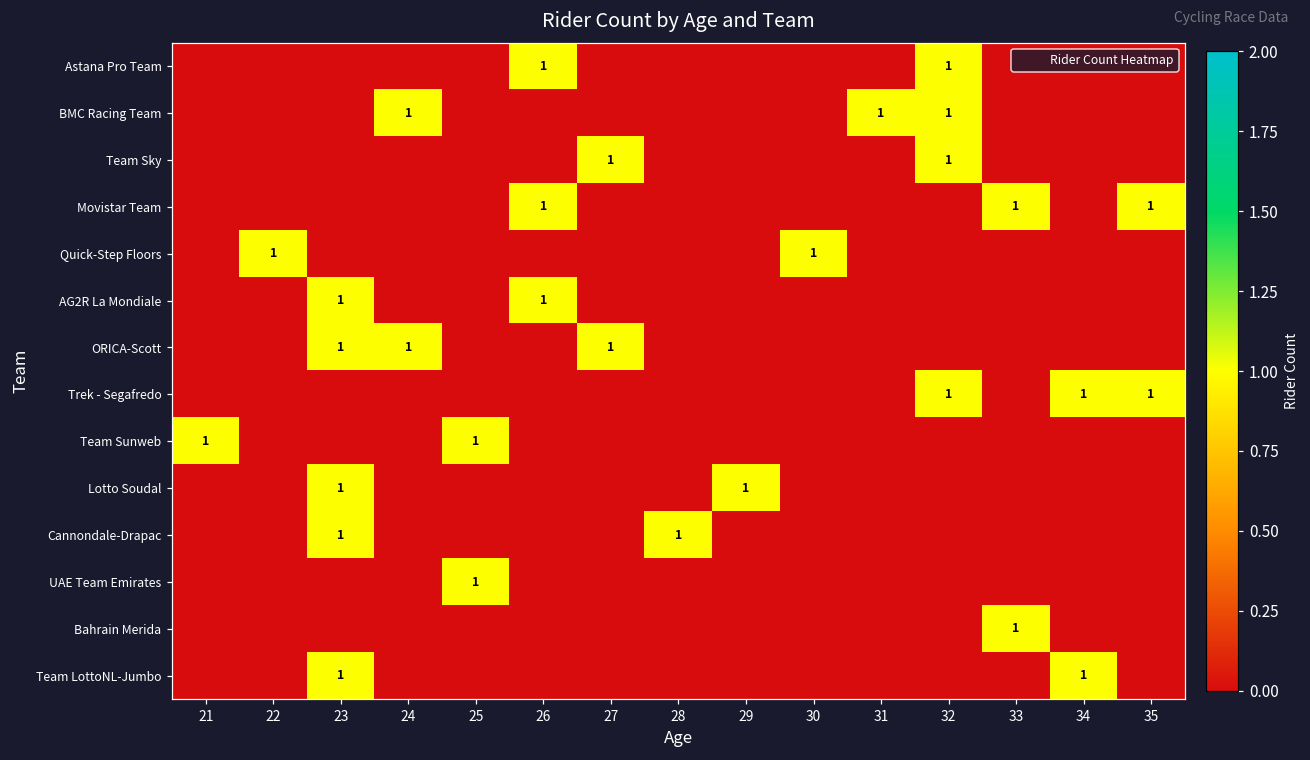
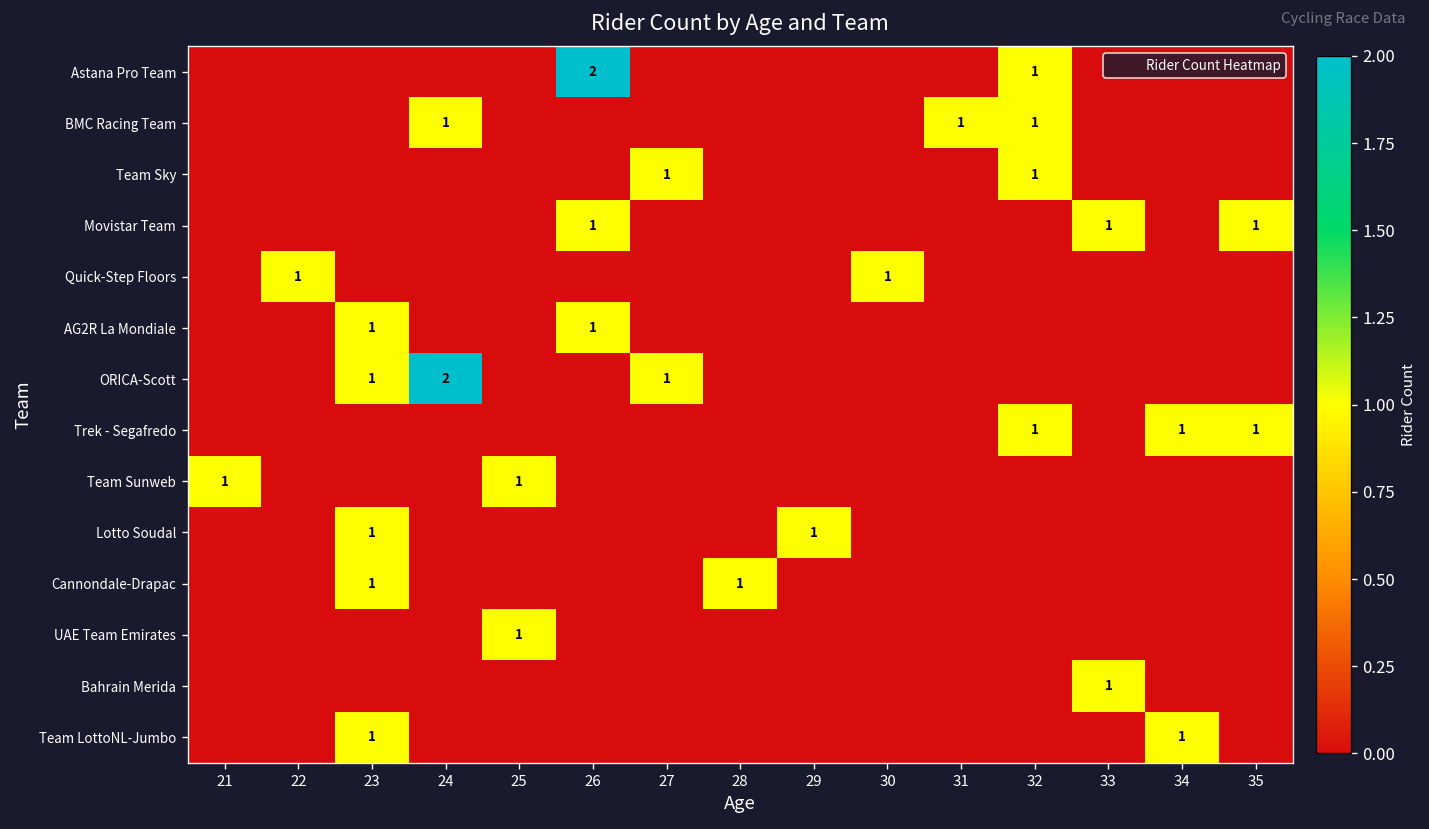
Astana Pro Team, 26: 1 -> 2
ORICA-Scott, 24: 1 -> 2
